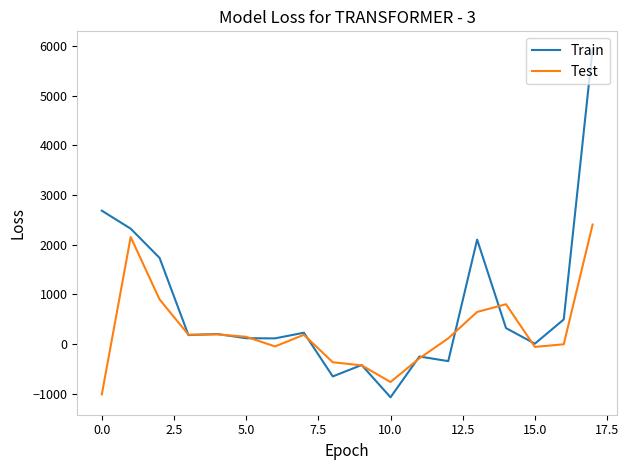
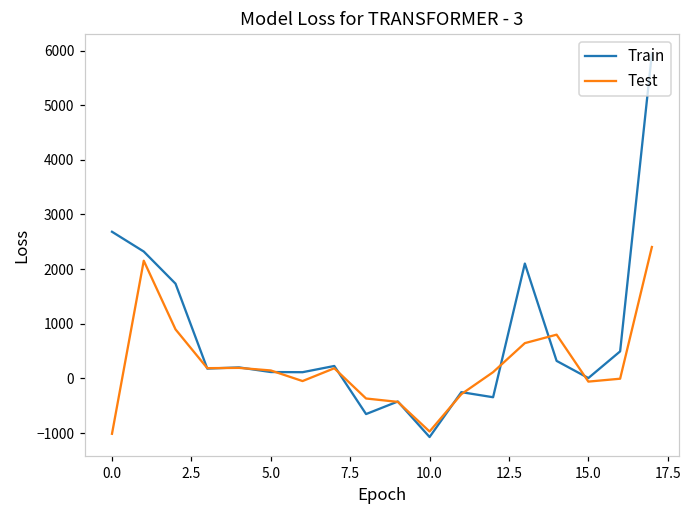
Test, 10.0: -800 -> -1000
